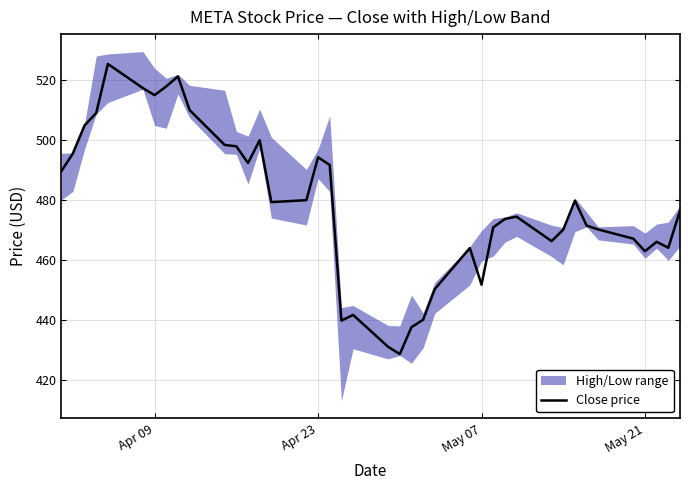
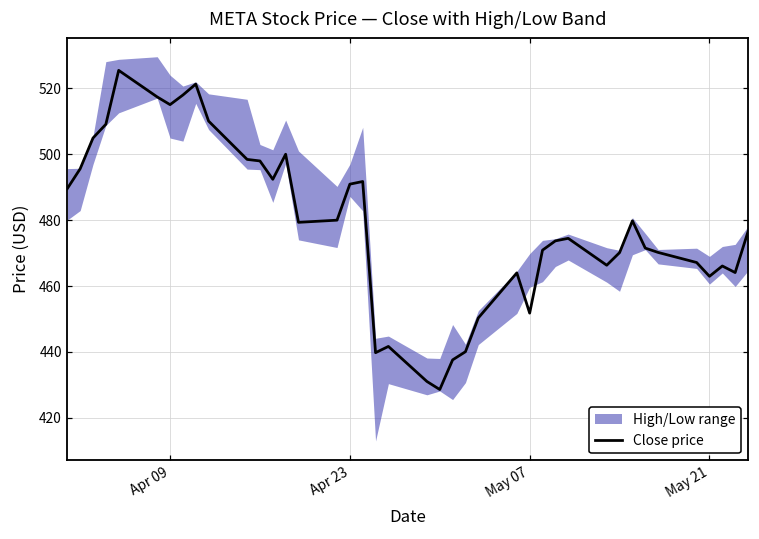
Close price, Apr 23: 494 -> 491
